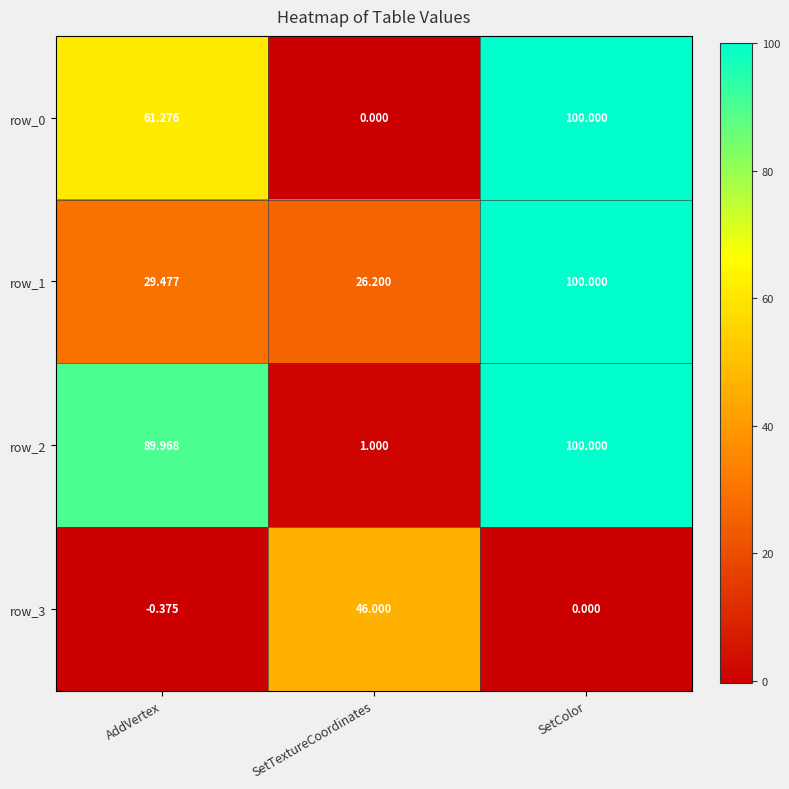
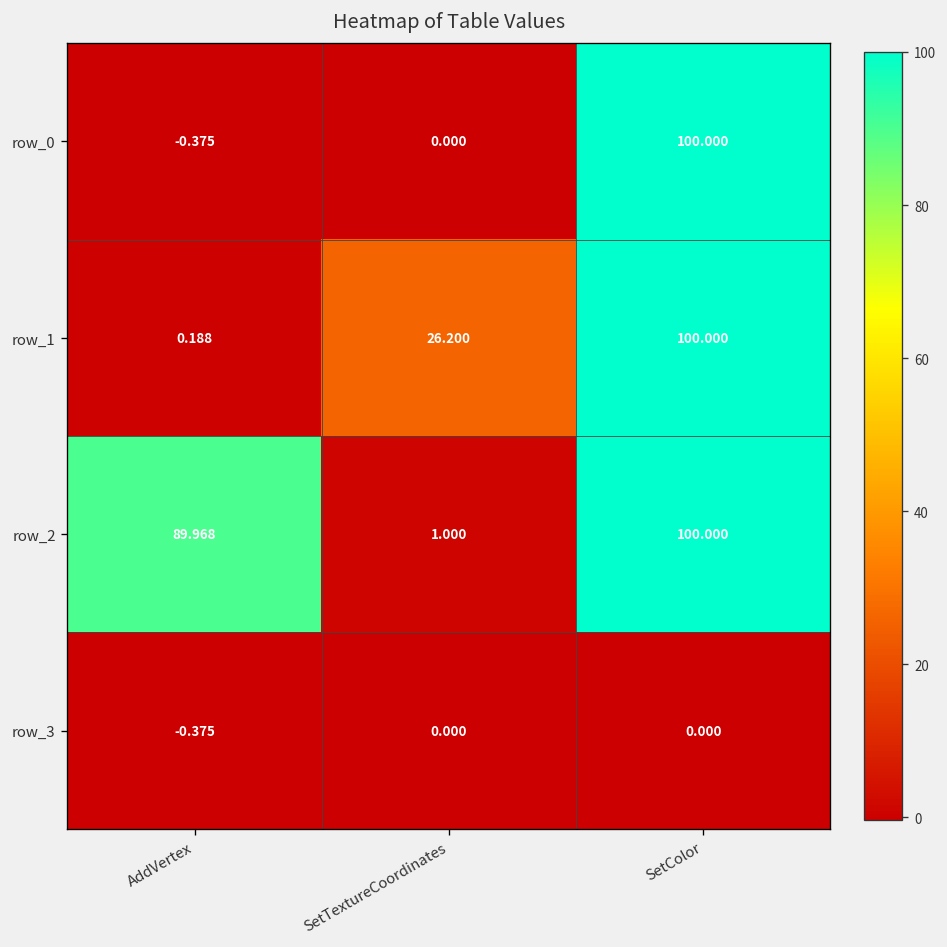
row_0, AddVertex: 61.276 -> -0.375
row_1, AddVertex: 29.477 -> 0.188
row_3, SetTextureCoordinates: 46.000 -> 0.000
